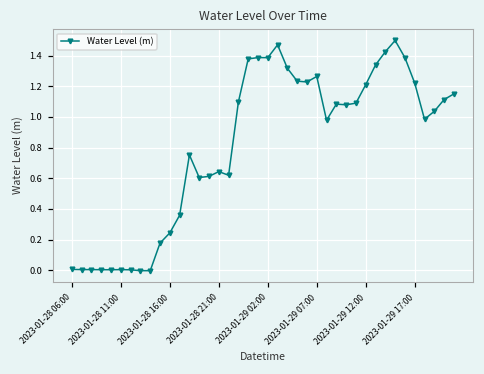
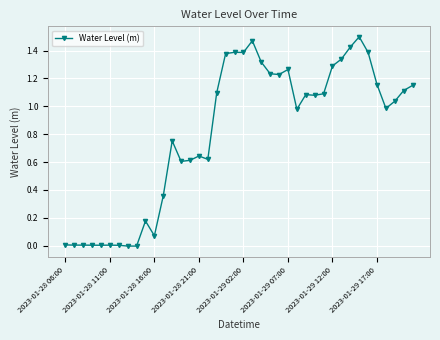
2023-01-28 16:00: 0.24 -> 0.07
2023-01-29 12:00: 1.21 -> 1.29
2023-01-29 17:00: 1.22 -> 1.16
